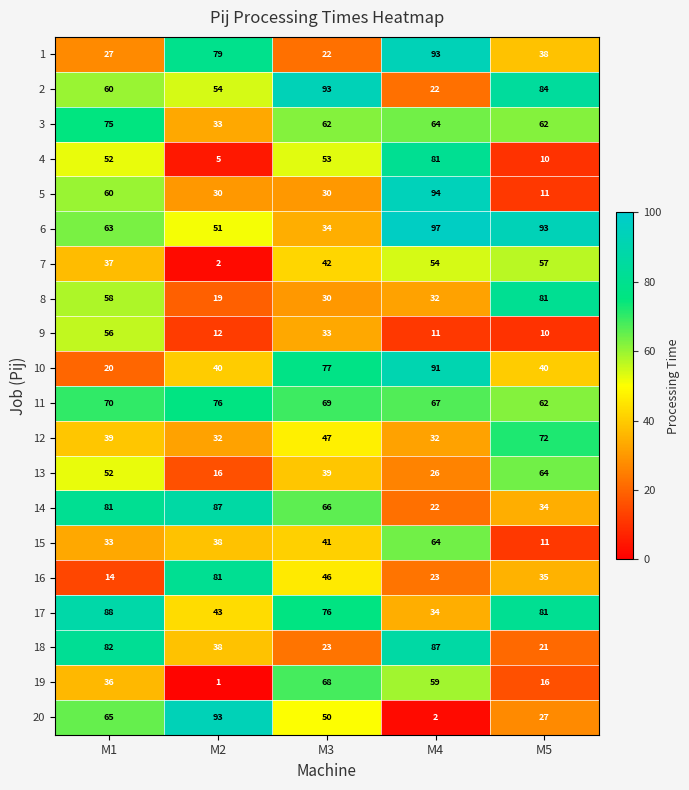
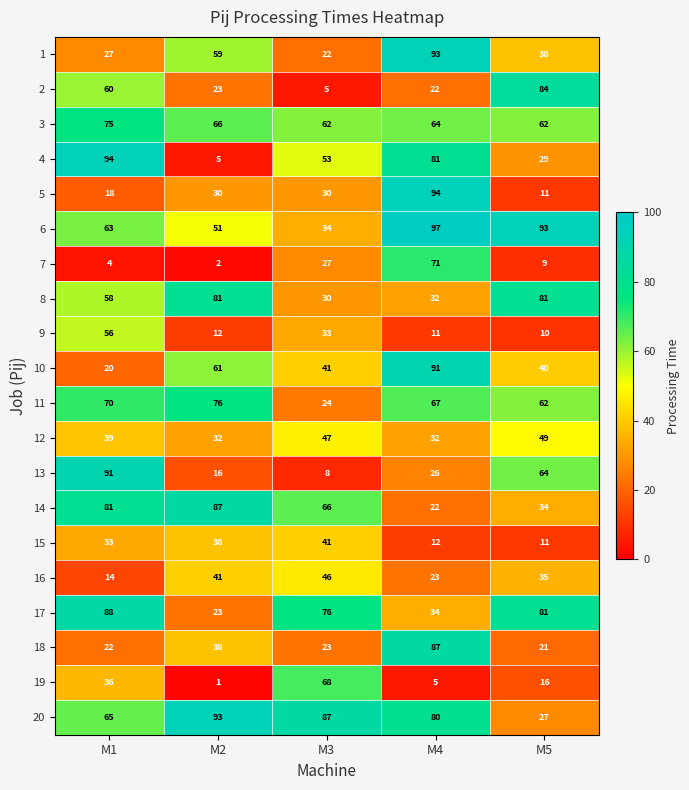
1, M2: 79 -> 59
2, M2: 54 -> 23
2, M3: 93 -> 5
3, M2: 33 -> 66
4, M1: 52 -> 94
4, M5: 10 -> 29
5, M1: 60 -> 18
7, M1: 37 -> 4
7, M3: 42 -> 27
7, M4: 54 -> 71
7, M5: 57 -> 9
8, M2: 19 -> 81
10, M2: 40 -> 61
10, M3: 77 -> 41
11, M3: 69 -> 24
12, M5: 72 -> 49
13, M1: 52 -> 91
13, M3: 39 -> 8
15, M4: 64 -> 12
16, M2: 81 -> 41
17, M2: 43 -> 23
18, M1: 82 -> 22
19, M4: 59 -> 5
20, M3: 50 -> 87
20, M4: 2 -> 80
